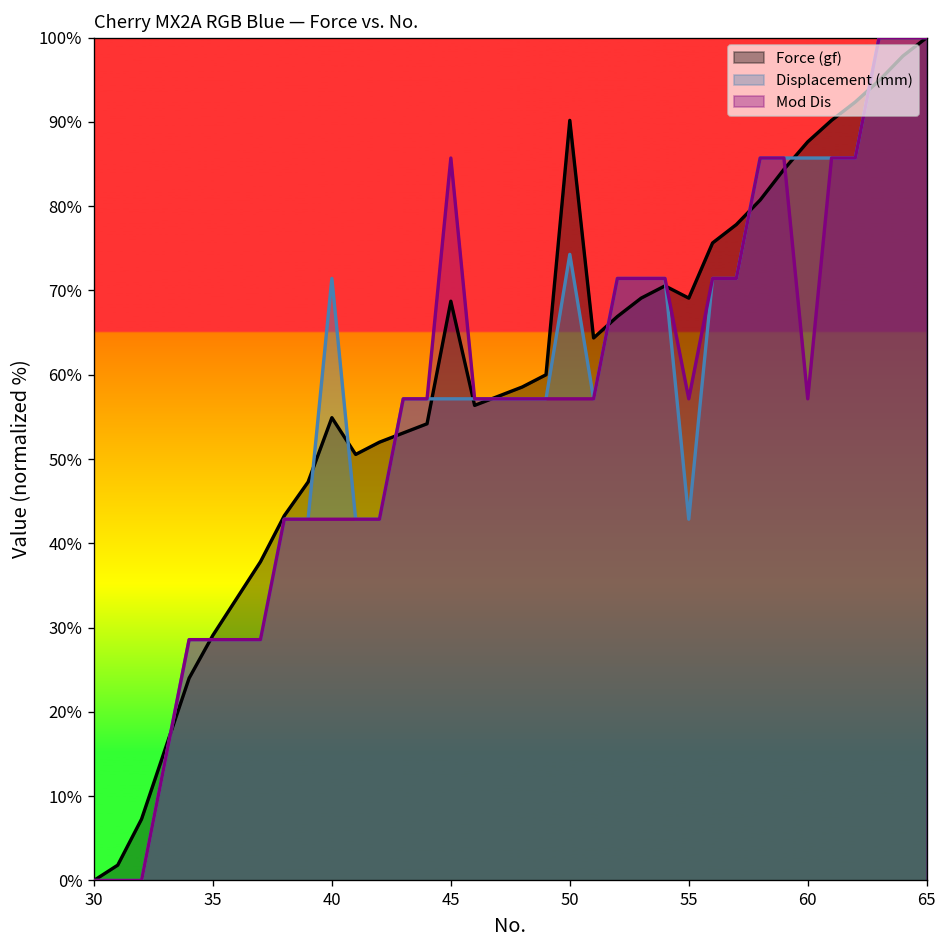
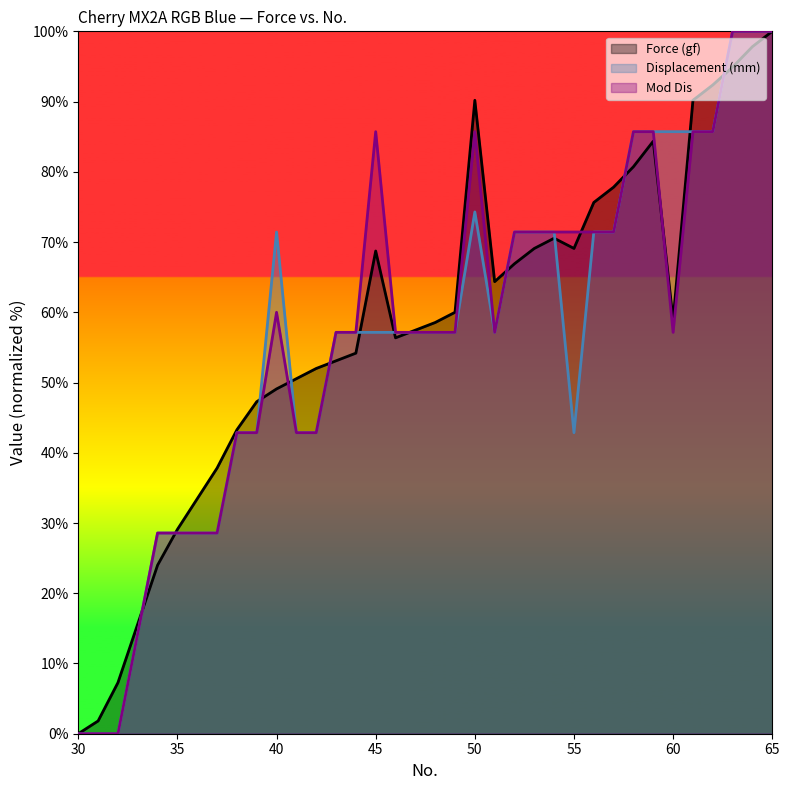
Force (gf), 40: 55% -> 49%
Mod Dis, 40: 43% -> 60%
Mod Dis, 50: 57% -> 86%
Mod Dis, 55: 57% -> 71%
Force (gf), 60: 88% -> 59%
